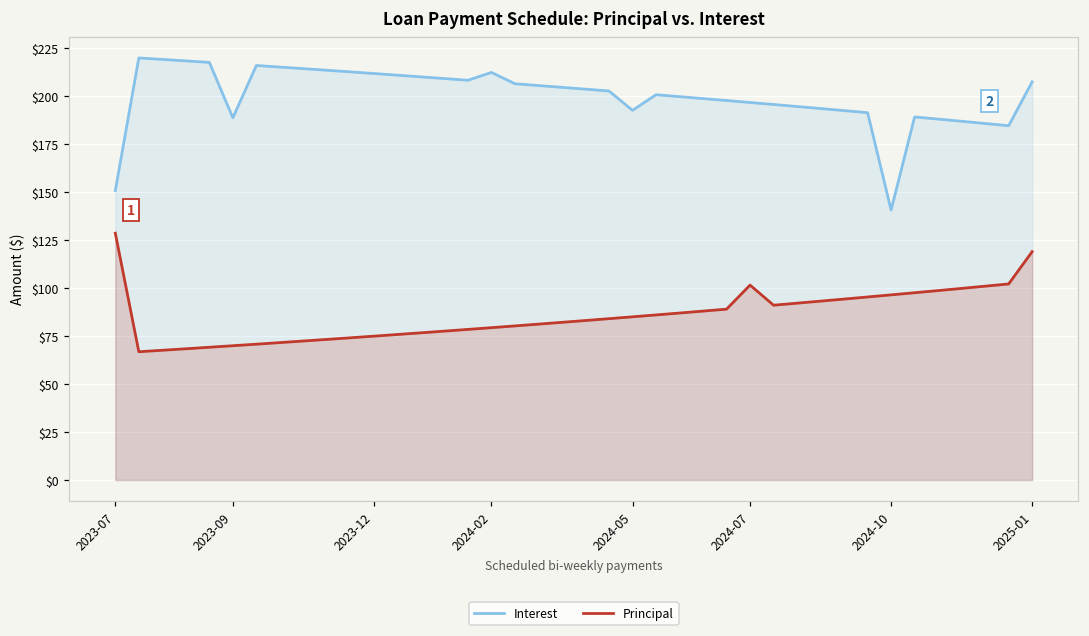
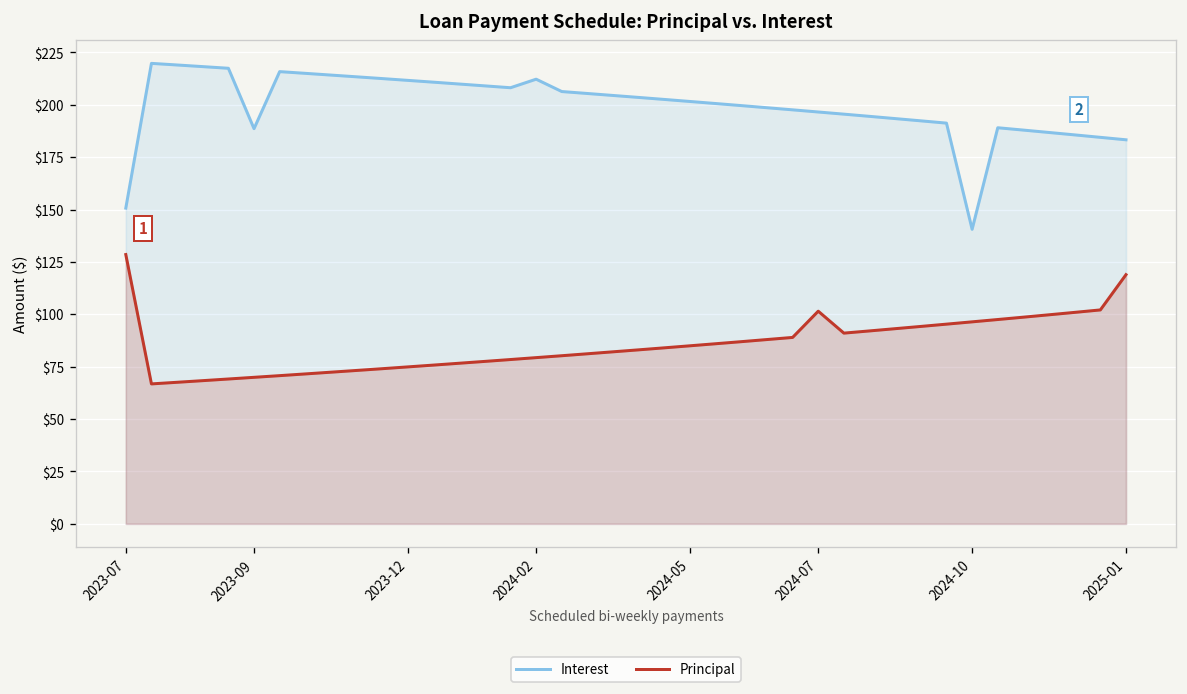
Interest, 2024-05: $193 -> $202
Interest, 2025-01: $207 -> $183
